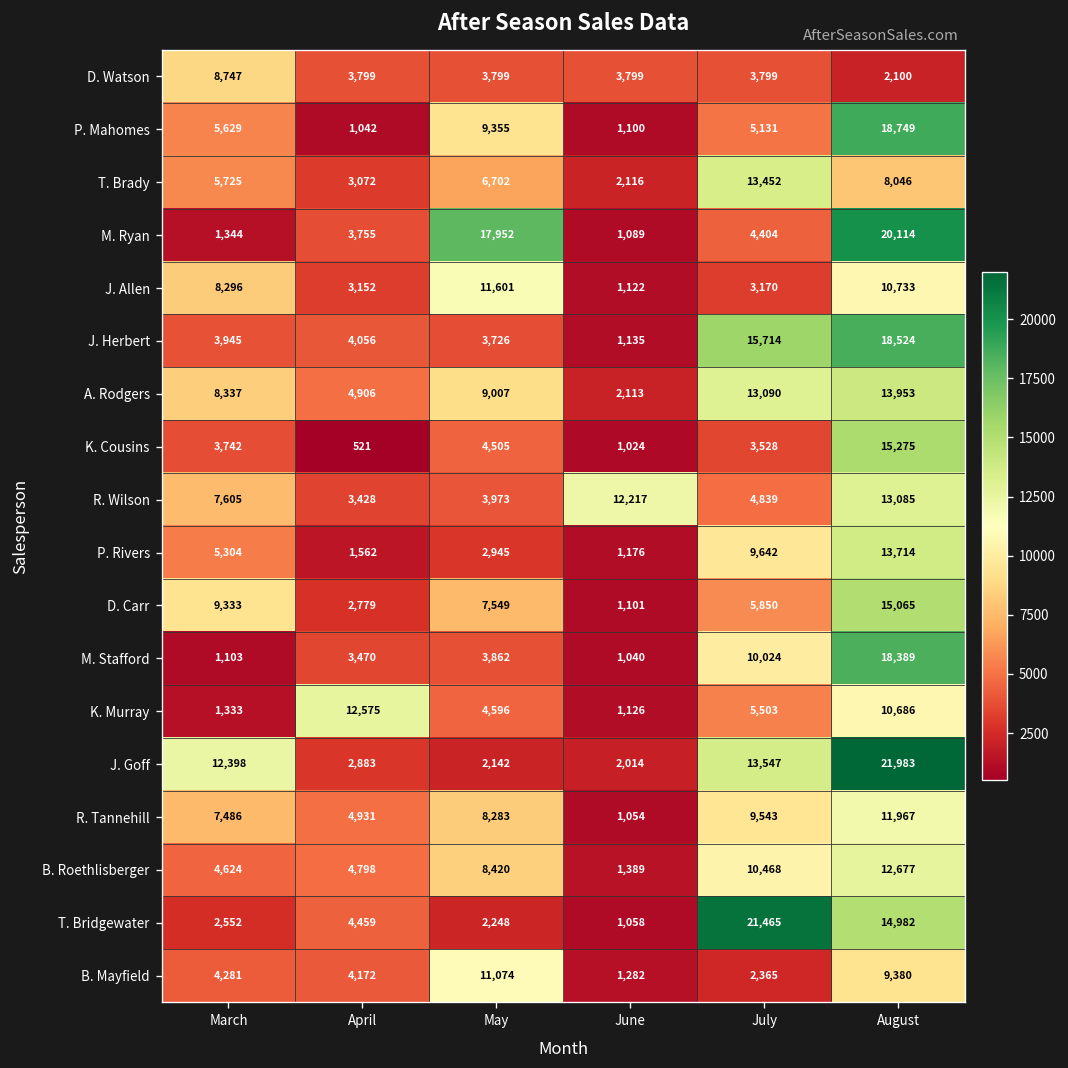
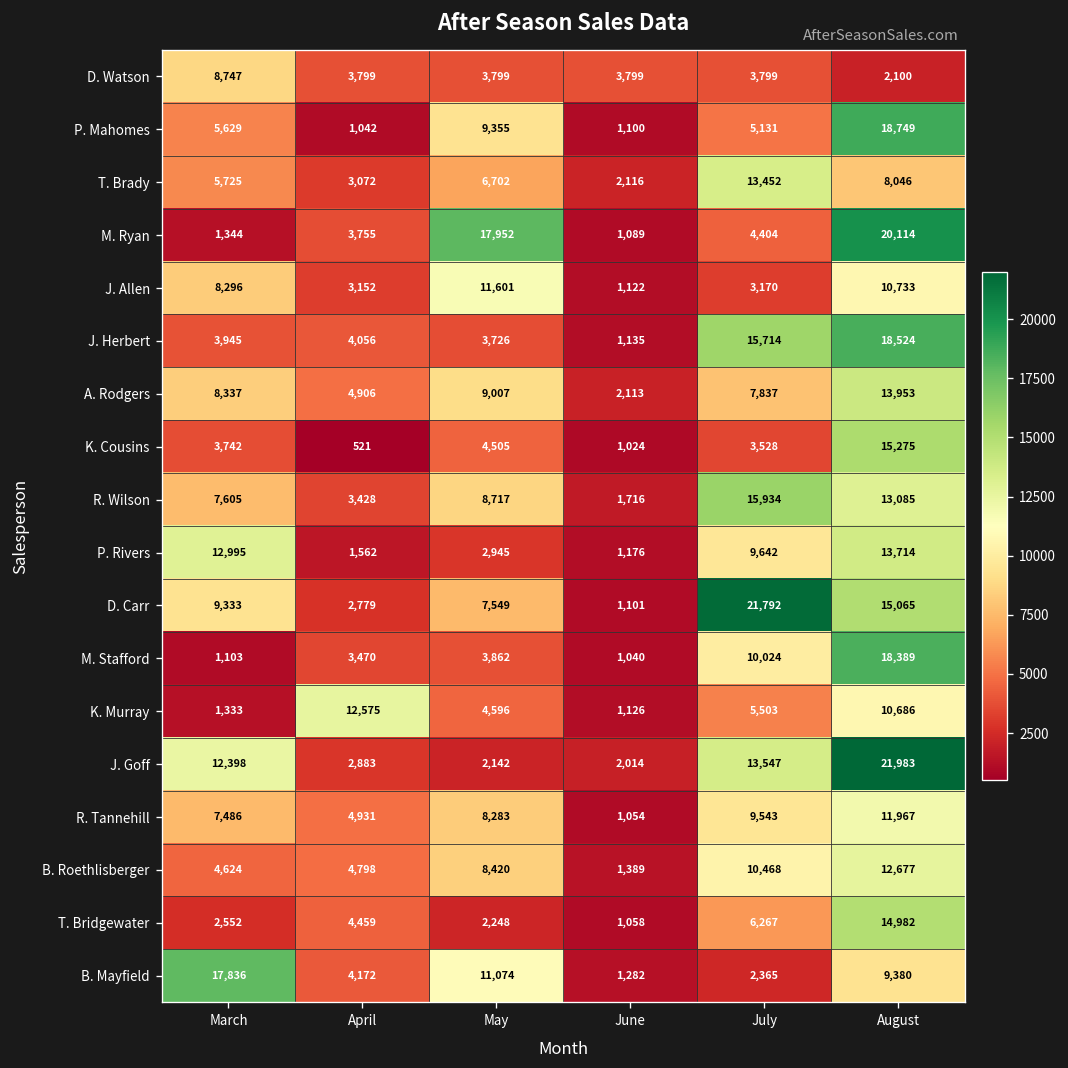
A. Rodgers, July: 13,090 -> 7,837
R. Wilson, May: 3,973 -> 8,717
R. Wilson, June: 12,217 -> 1,716
R. Wilson, July: 4,839 -> 15,934
P. Rivers, March: 5,304 -> 12,995
D. Carr, July: 5,850 -> 21,792
T. Bridgewater, July: 21,465 -> 6,267
B. Mayfield, March: 4,281 -> 17,836
